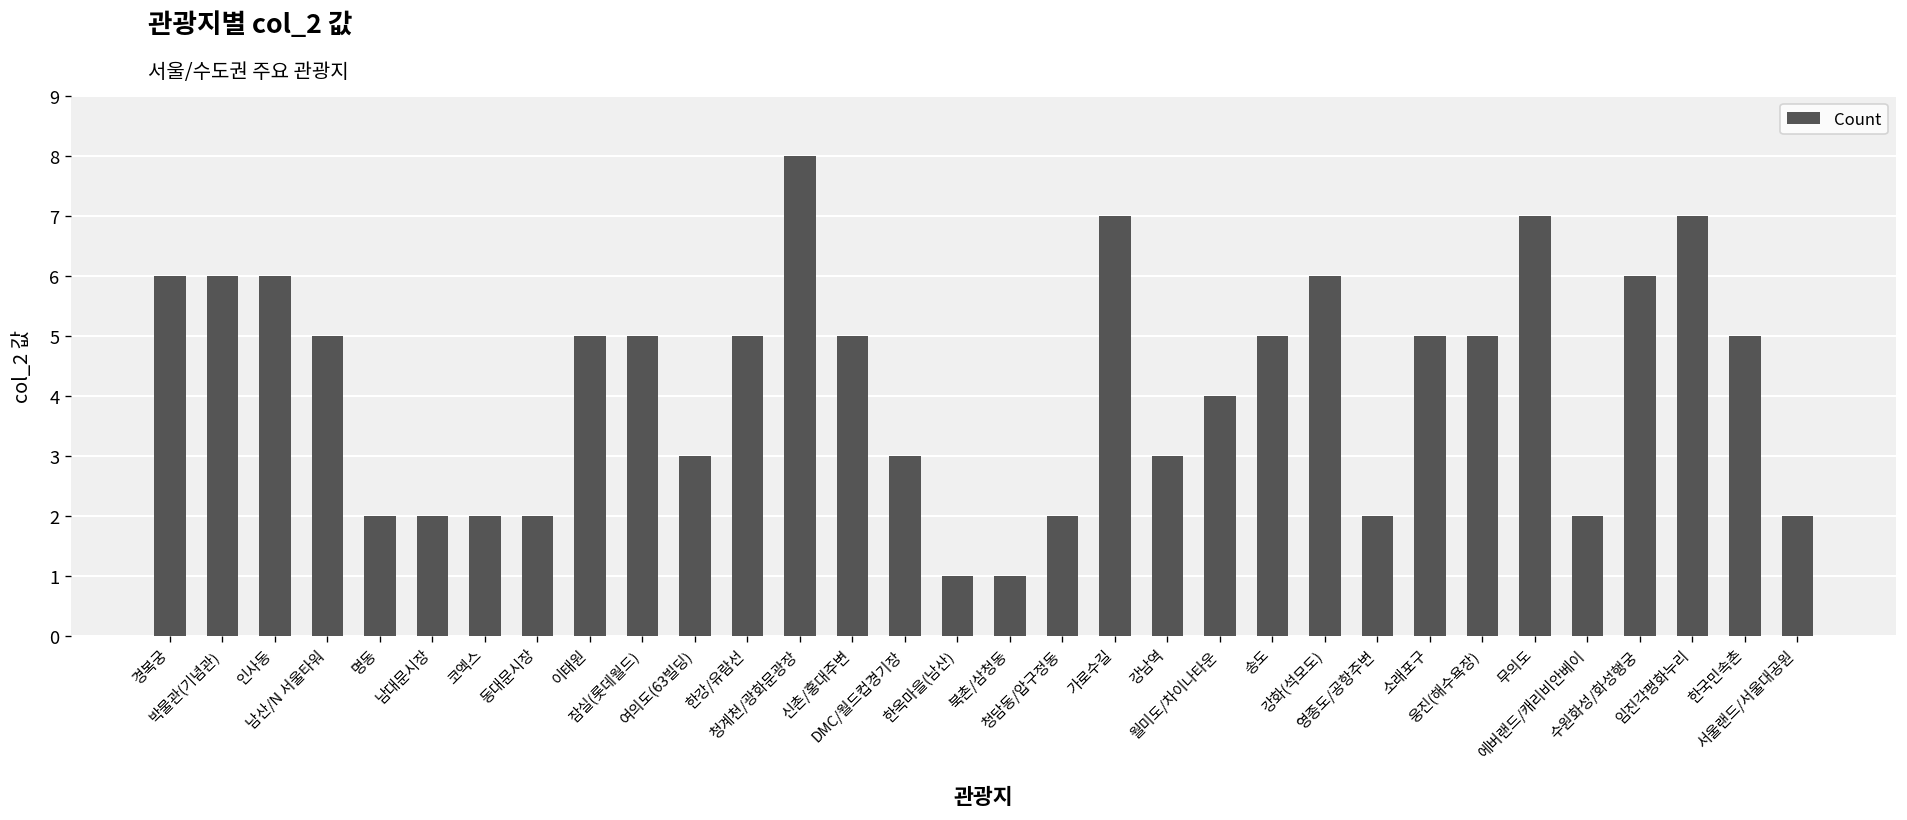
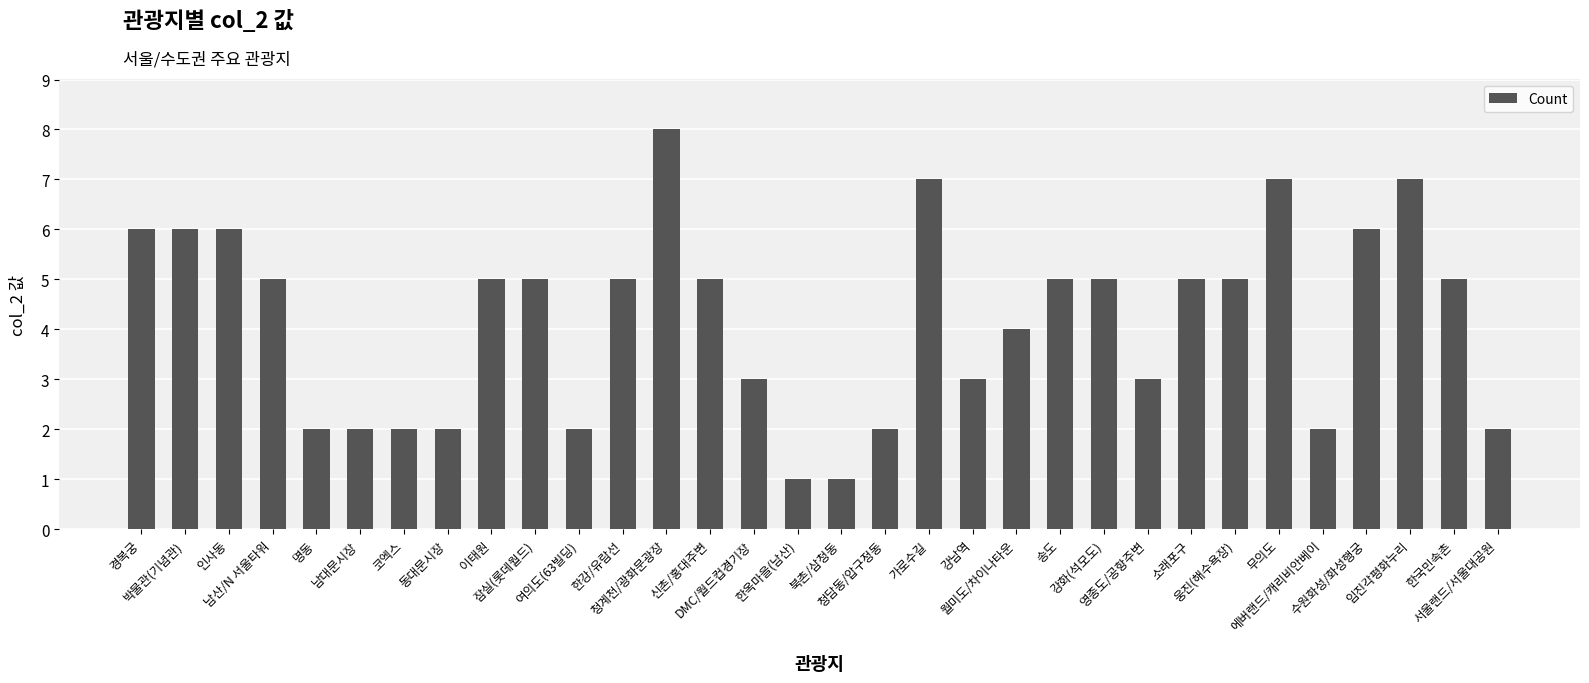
여의도(63빌딩): 3 -> 2
강화(석모도): 6 -> 5
영종도/공항주변: 2 -> 3
